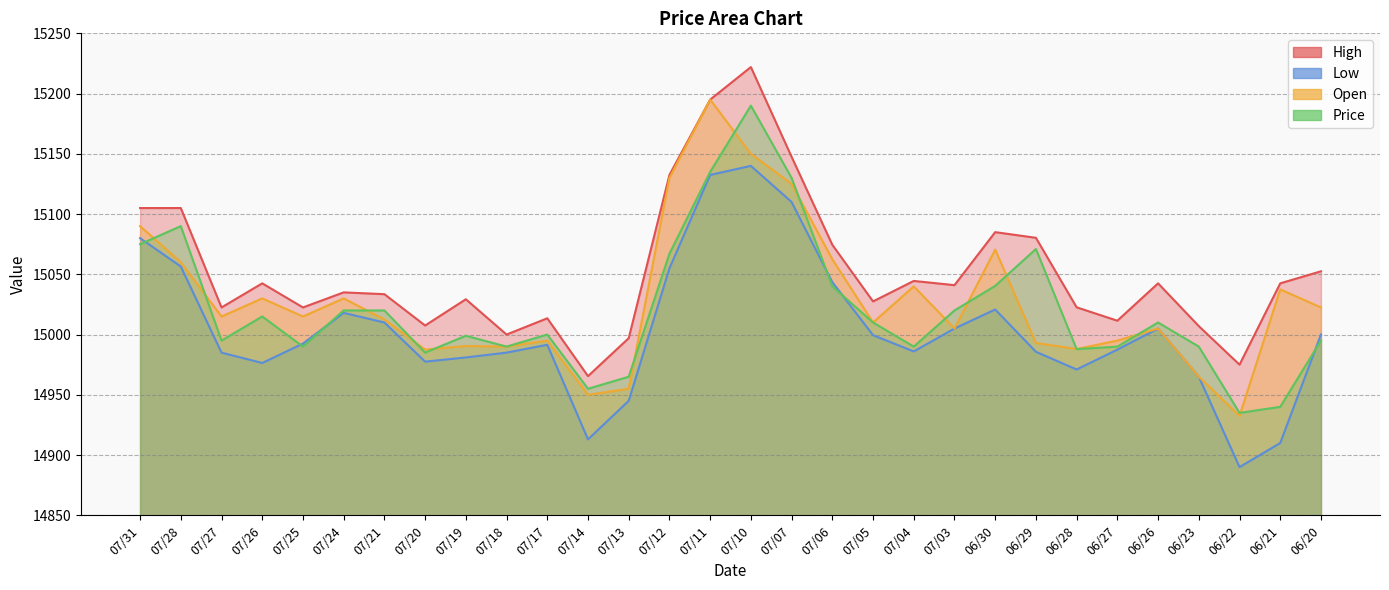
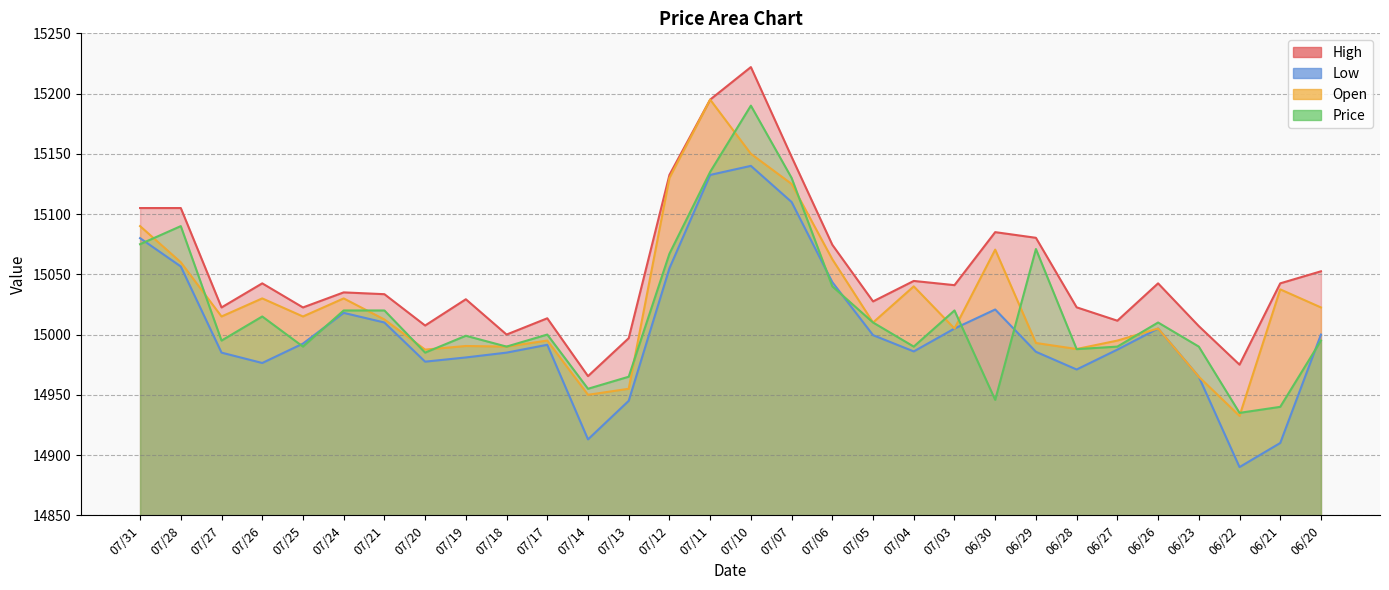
Price, 06/30: 15040 -> 14946
